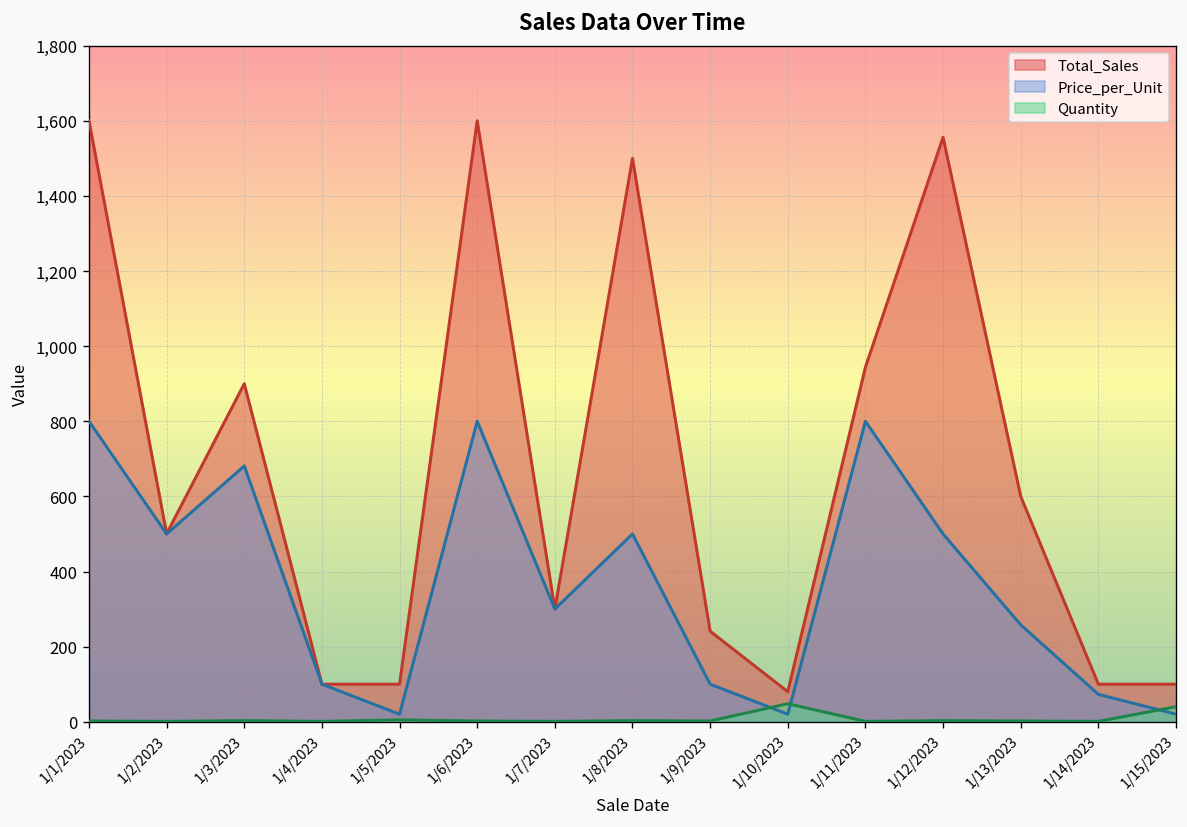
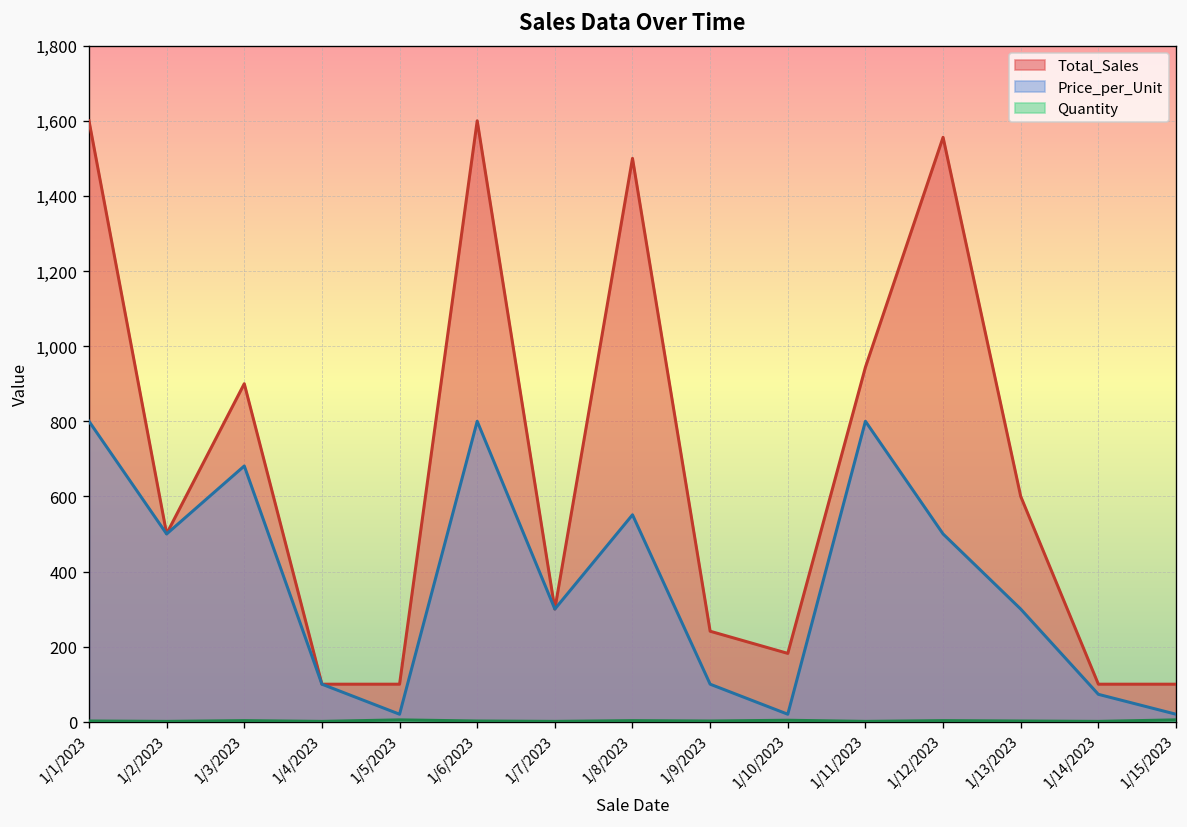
Price_per_Unit, 1/8/2023: 500 -> 550
Total_Sales, 1/10/2023: 80 -> 180
Quantity, 1/10/2023: 50 -> 0
Price_per_Unit, 1/13/2023: 260 -> 300
Quantity, 1/15/2023: 40 -> 10
